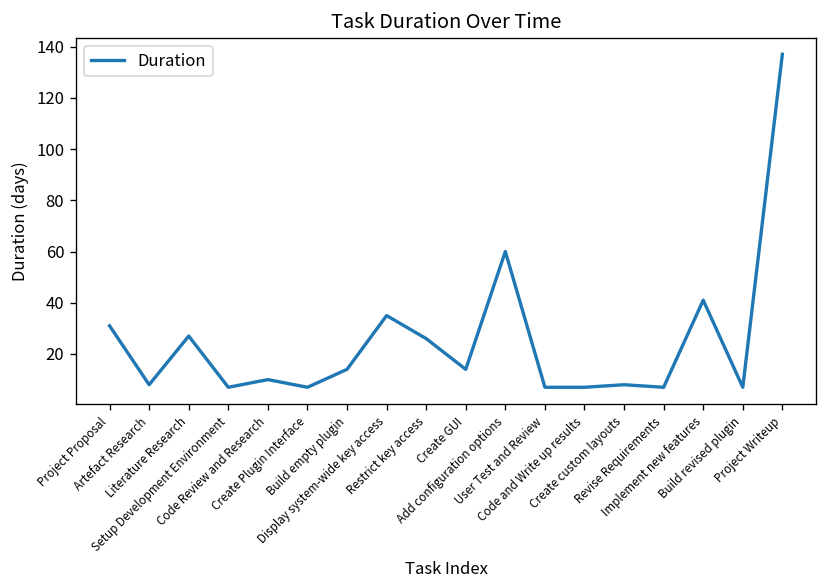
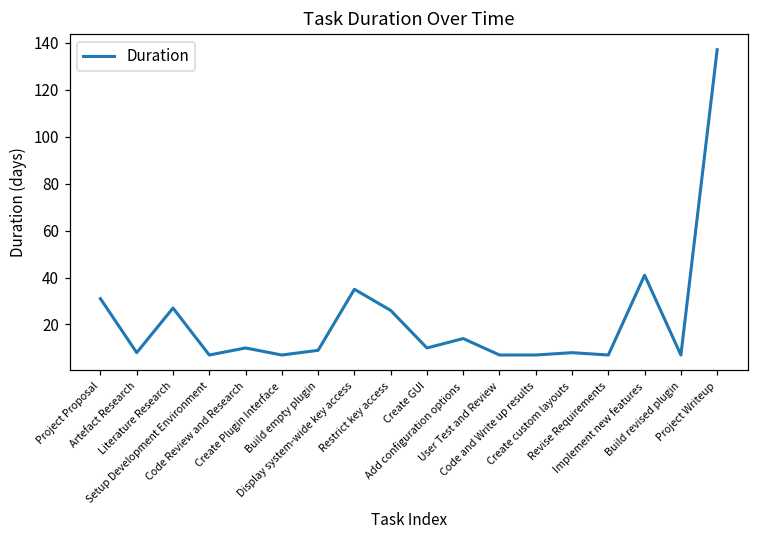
Build empty plugin: 14 -> 9
Create GUI: 14 -> 10
Add configuration options: 60 -> 14
